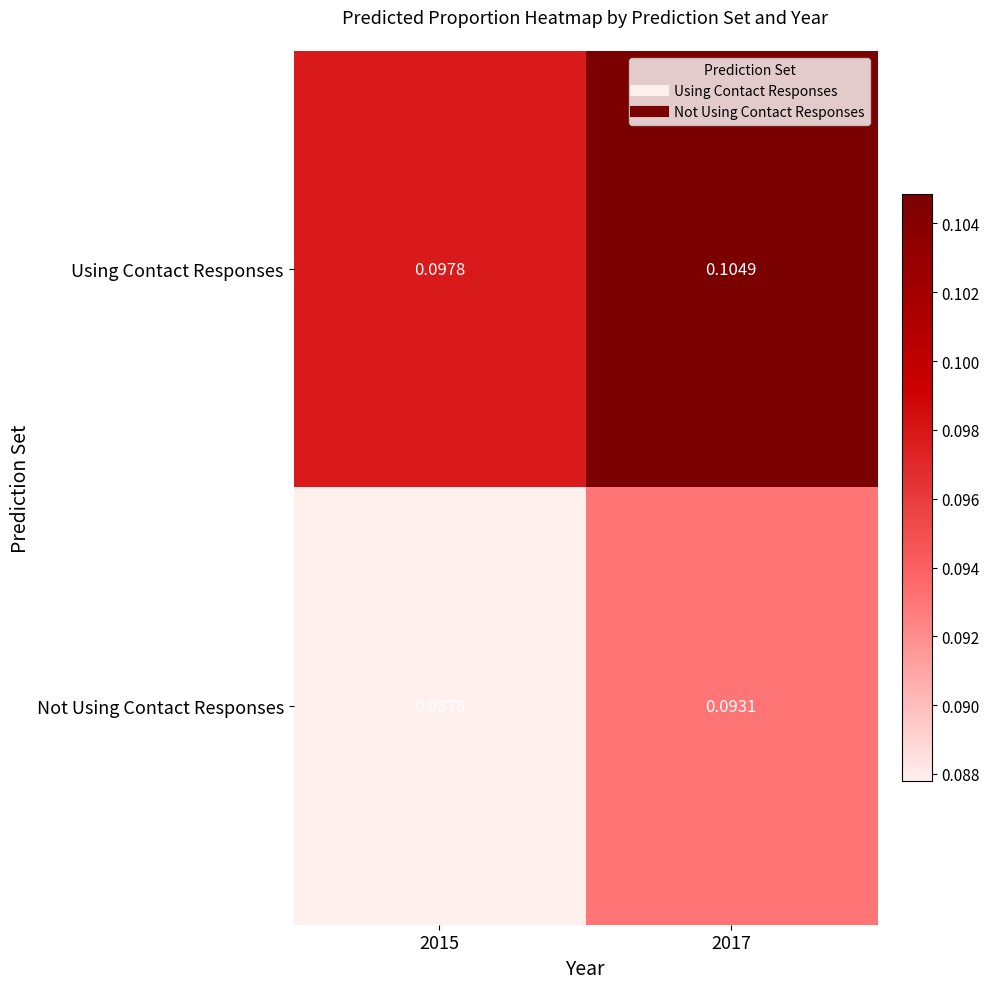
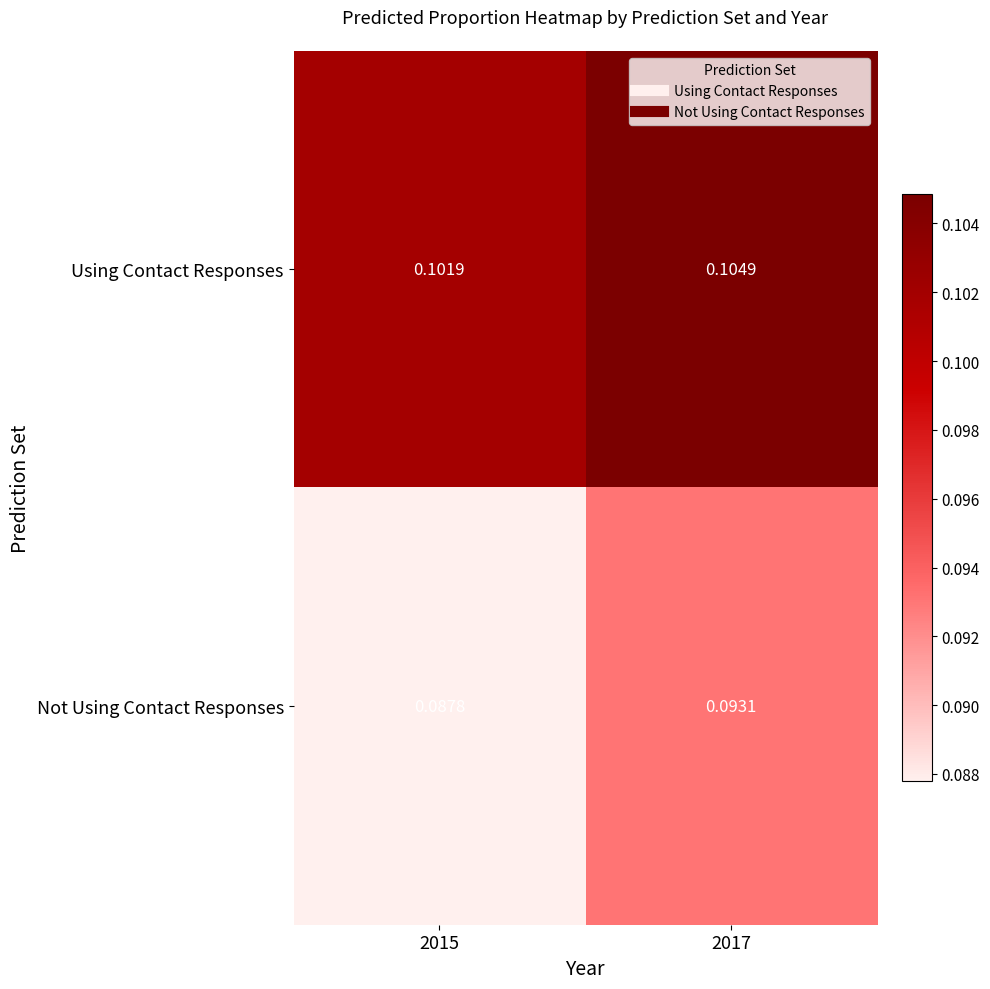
Using Contact Responses, 2015: 0.0978 -> 0.1019
